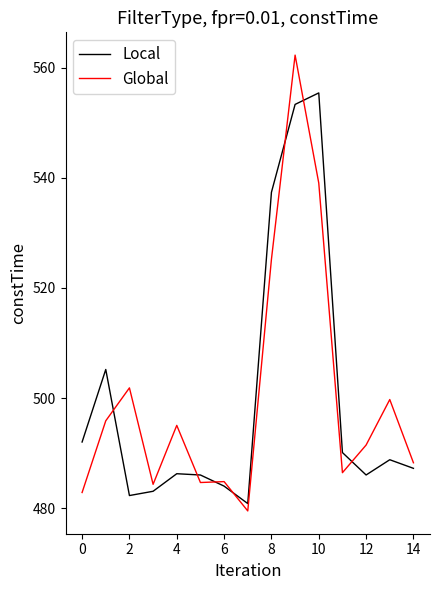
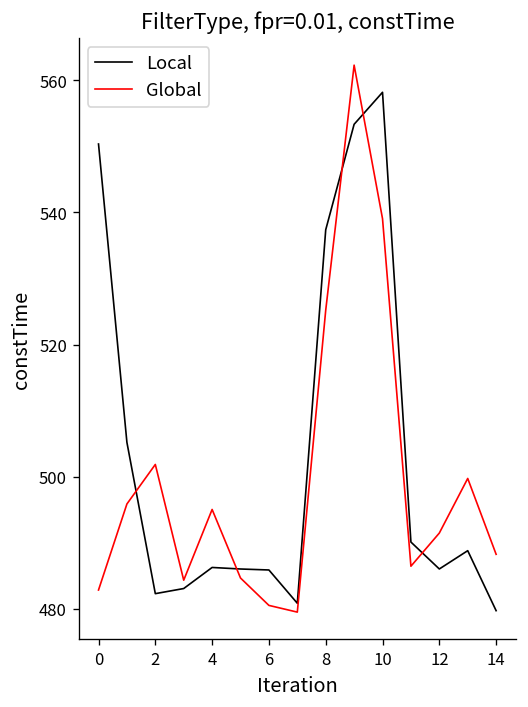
Local, 0: 492 -> 550
Local, 6: 484 -> 486
Global, 6: 485 -> 481
Local, 10: 555 -> 558
Local, 14: 487 -> 480
